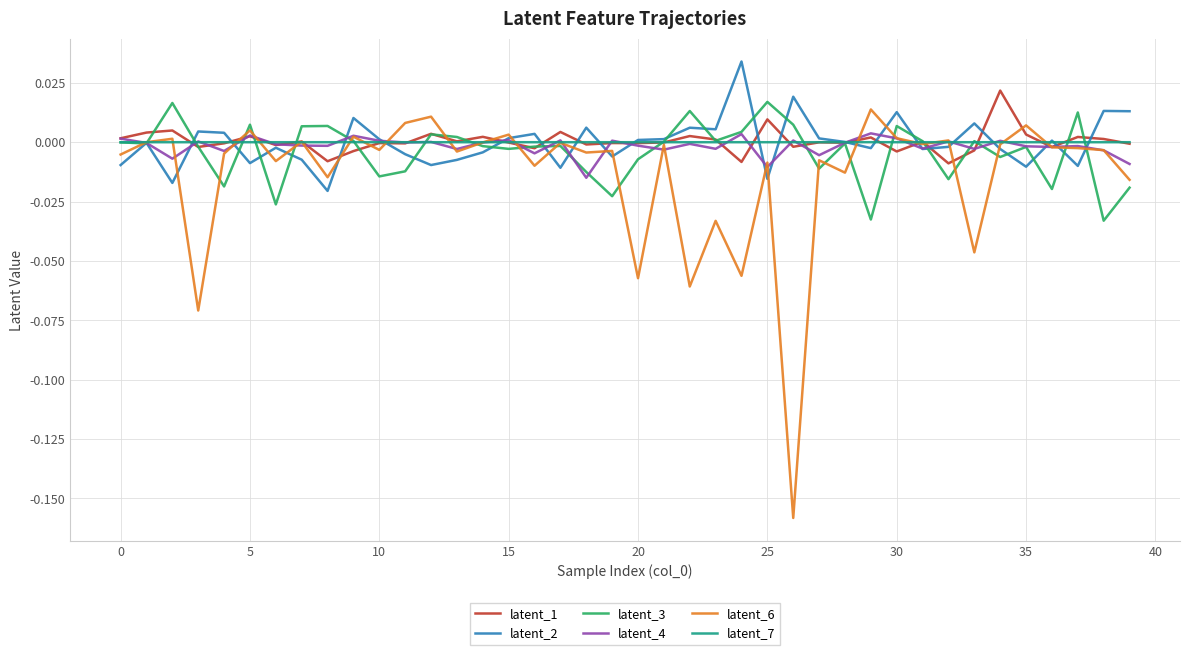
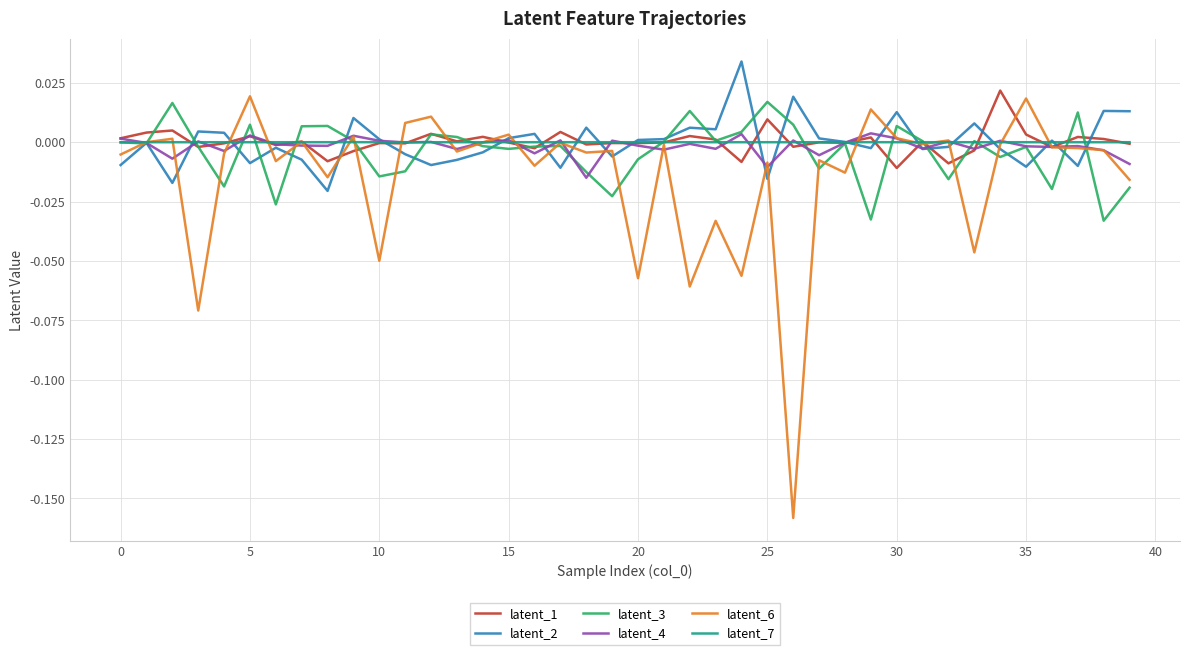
latent_6, 5: 0.005 -> 0.019
latent_6, 10: -0.003 -> -0.050
latent_1, 30: -0.004 -> -0.011
latent_6, 35: 0.007 -> 0.018
